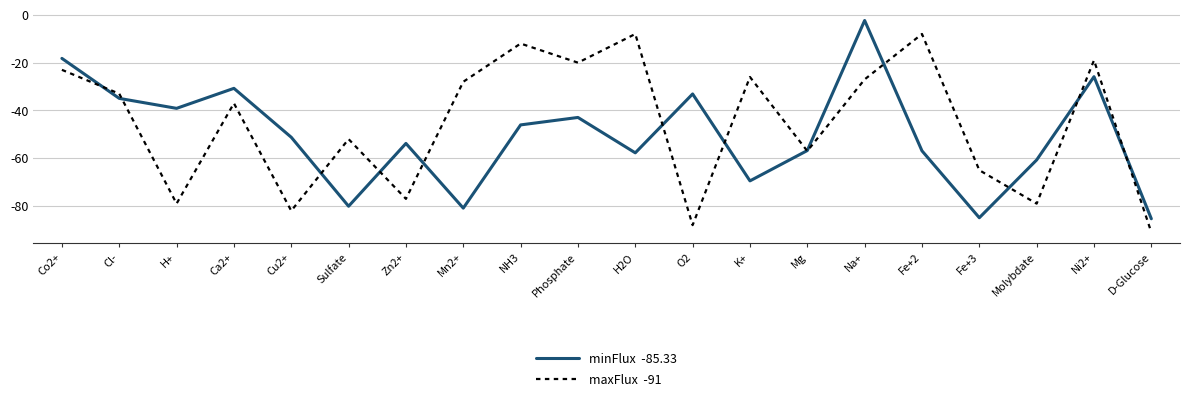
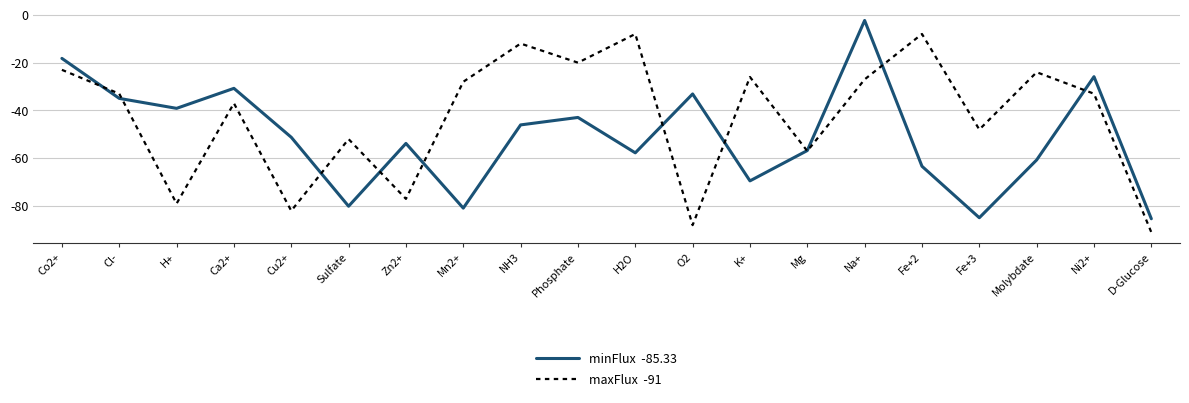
minFlux -85.33, Fe+2: -57 -> -63
maxFlux -91, Fe+3: -65 -> -48
maxFlux -91, Molybdate: -79 -> -24
maxFlux -91, Ni2+: -19 -> -33
